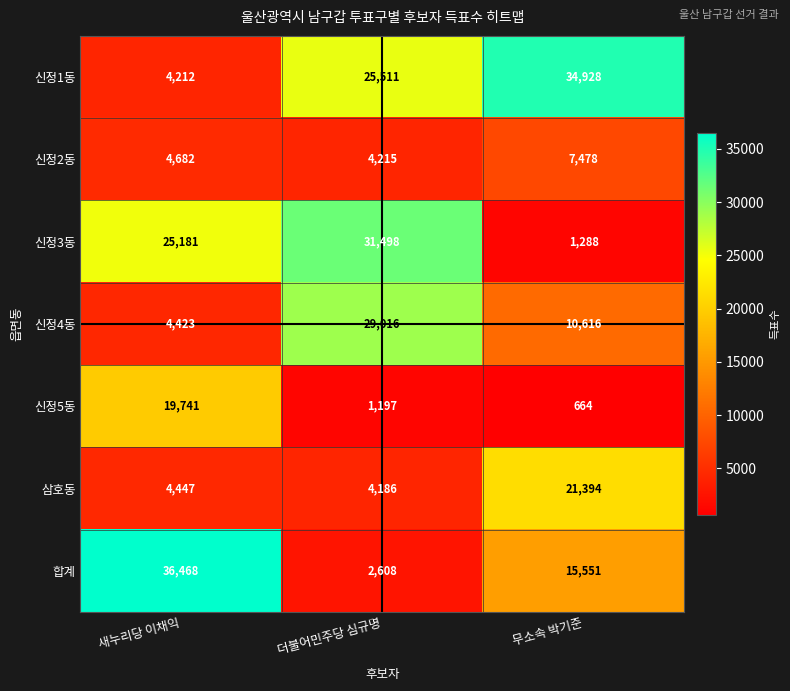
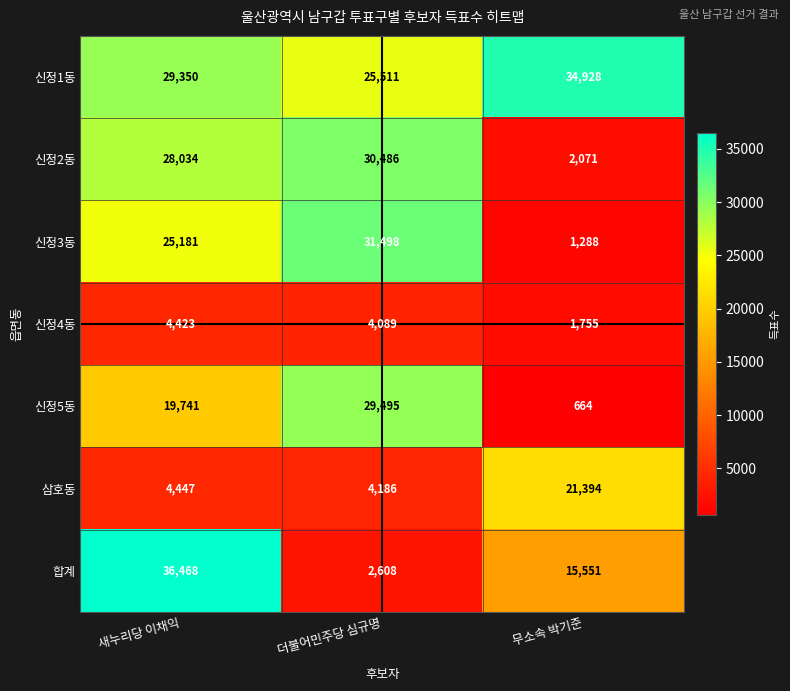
신정1동, 새누리당 이채익: 4,212 -> 29,350
신정2동, 새누리당 이채익: 4,682 -> 28,034
신정2동, 더불어민주당 심규명: 4,215 -> 30,486
신정2동, 무소속 박기준: 7,478 -> 2,071
신정4동, 더불어민주당 심규명: 29,016 -> 4,089
신정4동, 무소속 박기준: 10,616 -> 1,755
신정5동, 더불어민주당 심규명: 1,197 -> 29,495
